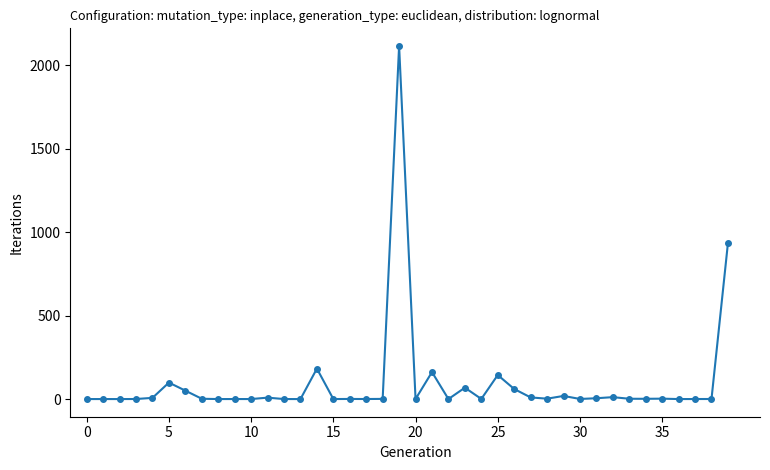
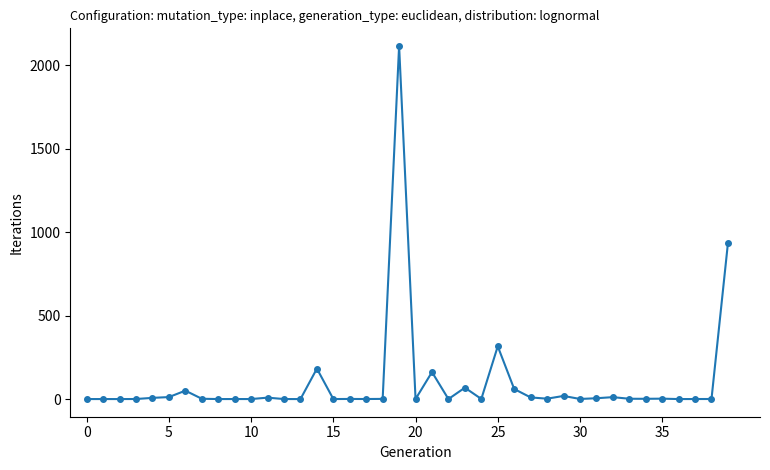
5: 100 -> 10
25: 140 -> 320
